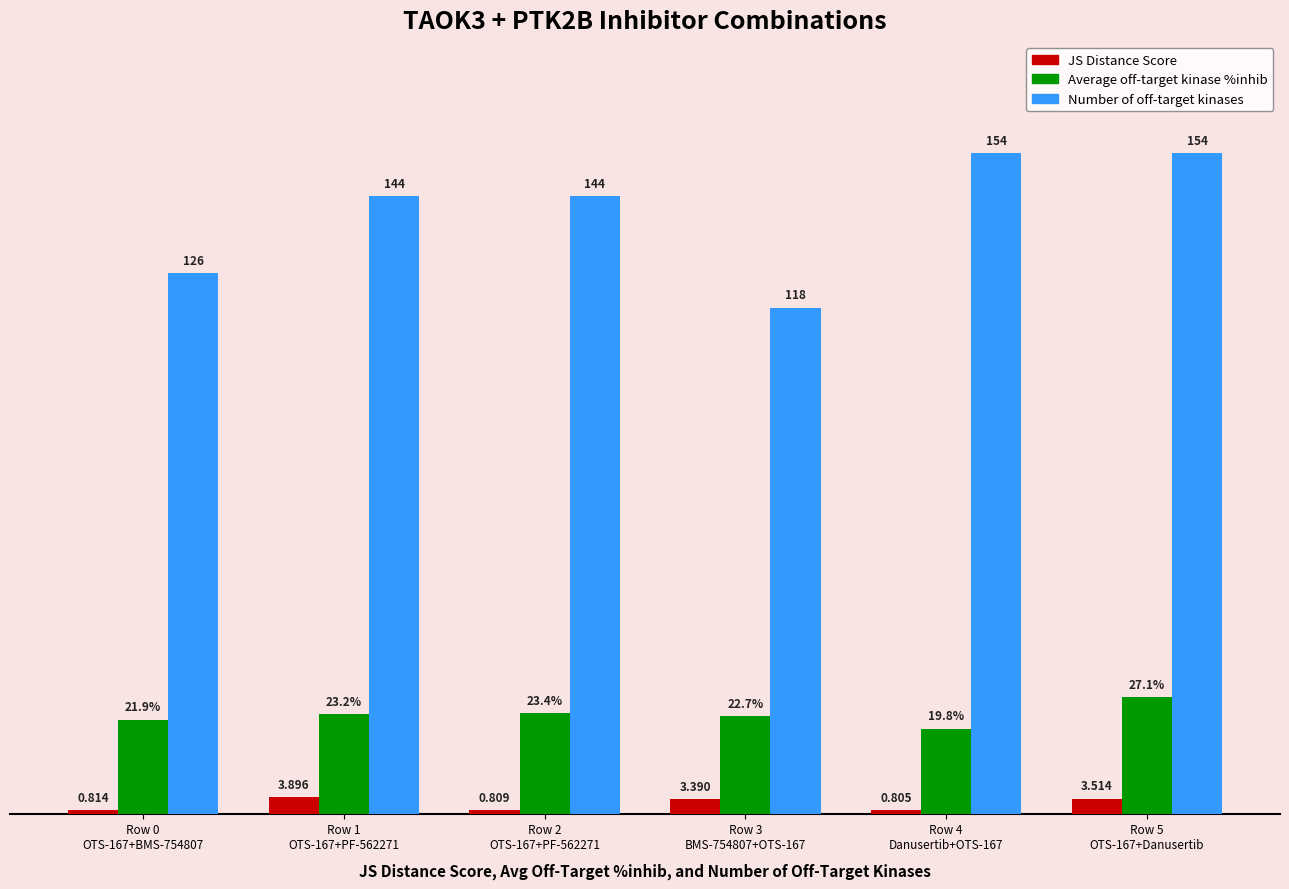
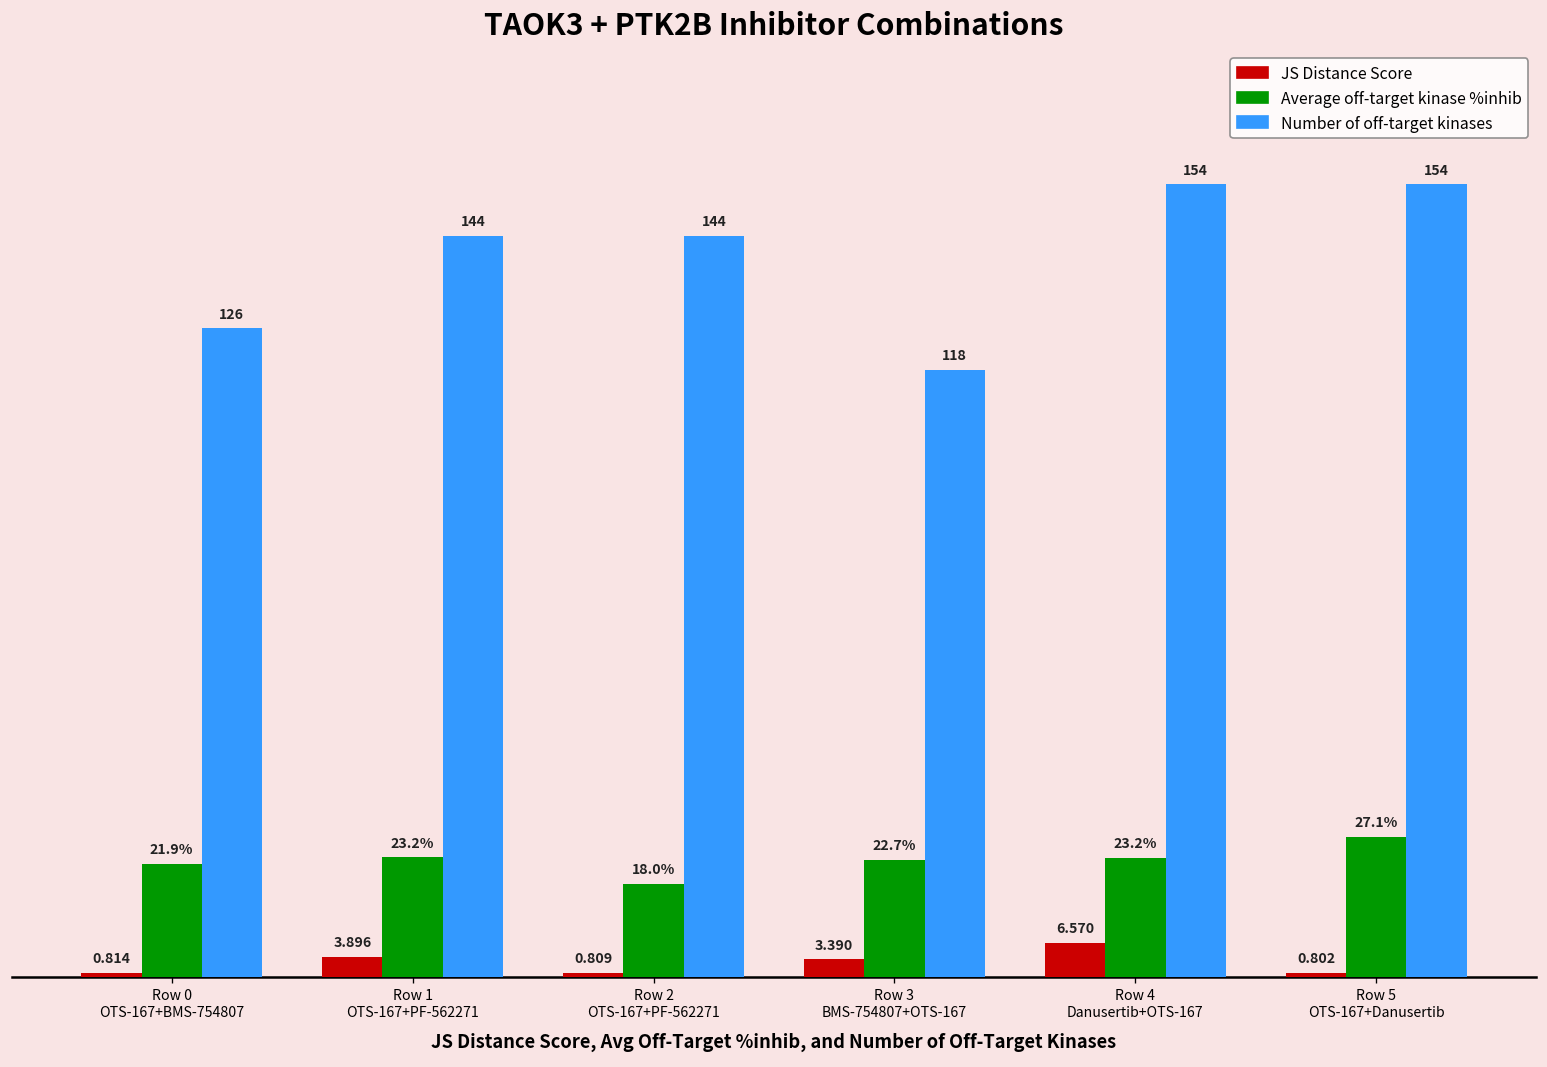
Average off-target kinase %inhib, Row 2 OTS-167+PF-562271: 23.4% -> 18.0%
JS Distance Score, Row 4 Danusertib+OTS-167: 0.805 -> 6.570
Average off-target kinase %inhib, Row 4 Danusertib+OTS-167: 19.8% -> 23.2%
JS Distance Score, Row 5 OTS-167+Danusertib: 3.514 -> 0.802
